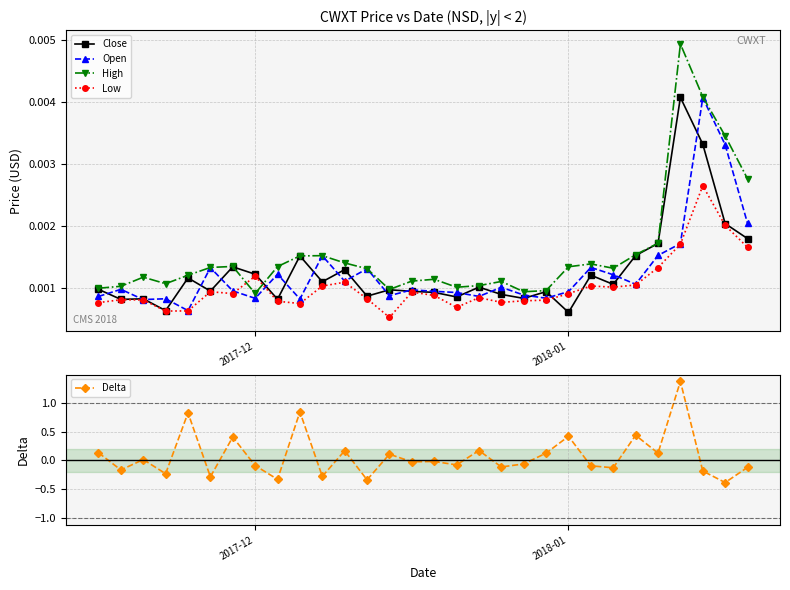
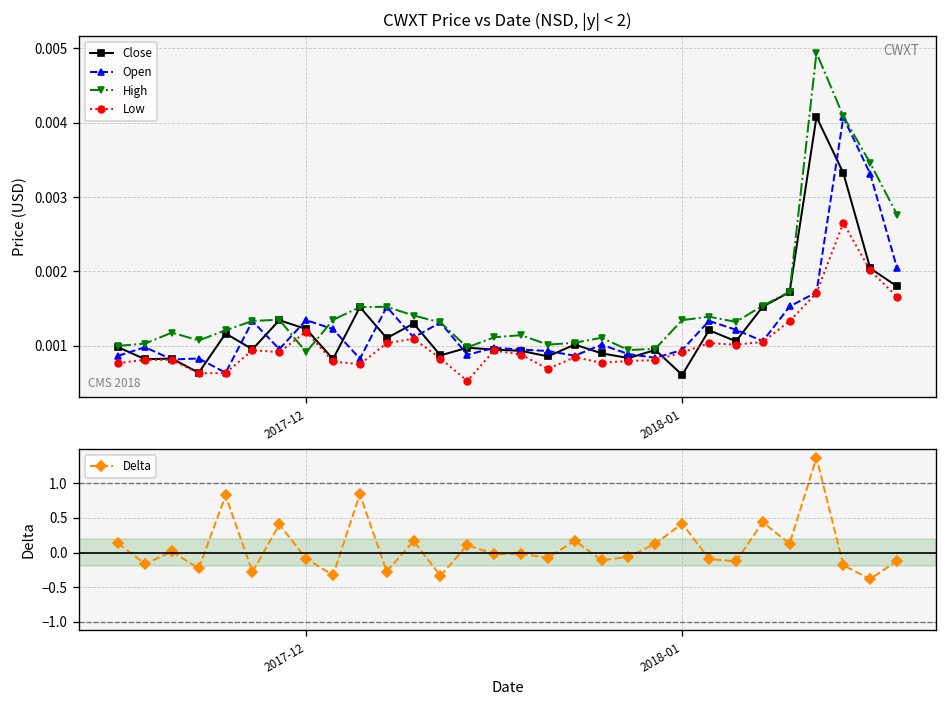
CWXT Price vs Date (NSD, |y| < 2), Open, 2017-12: 0.0008 -> 0.0013
